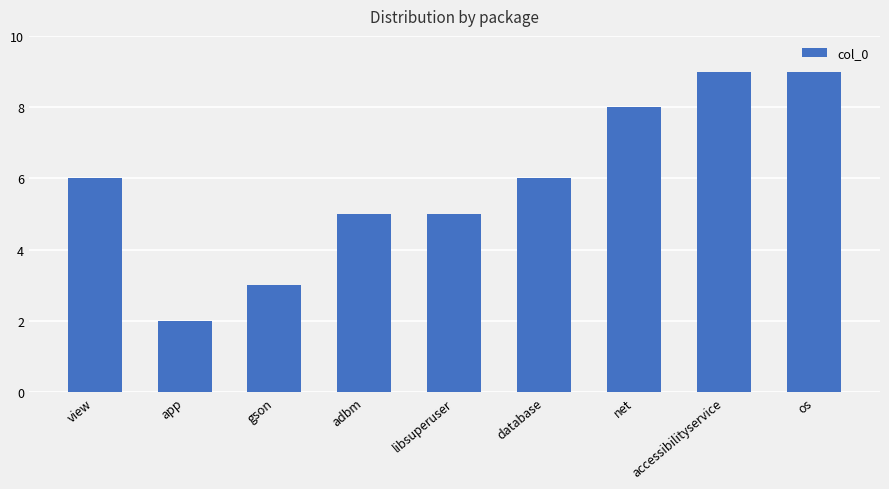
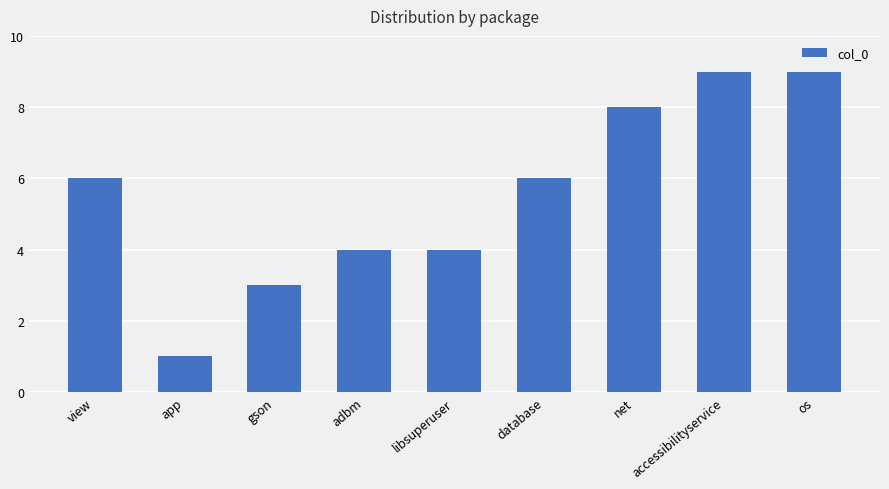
app: 2 -> 1
adbm: 5 -> 4
libsuperuser: 5 -> 4
